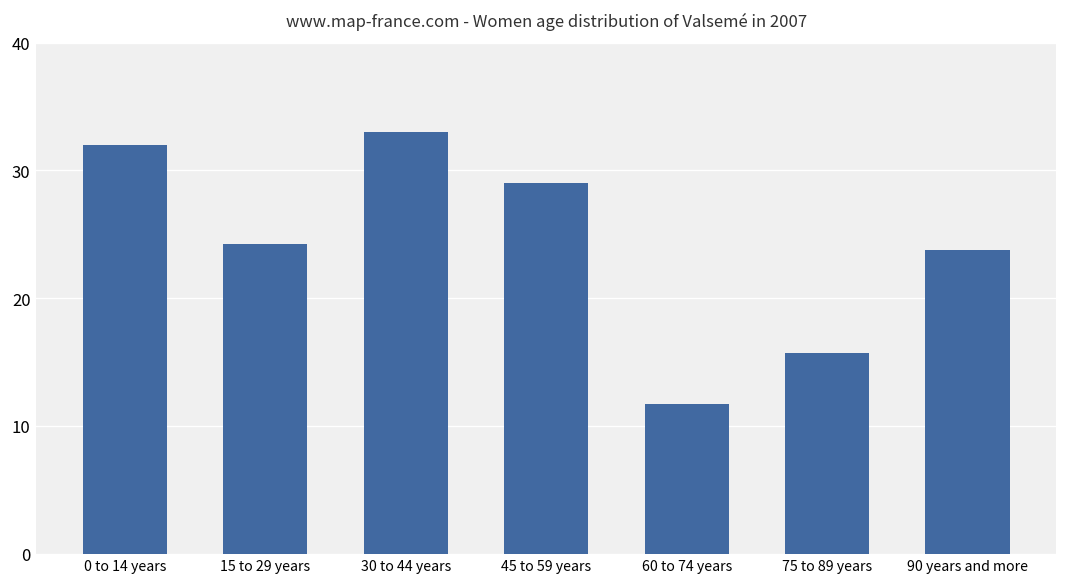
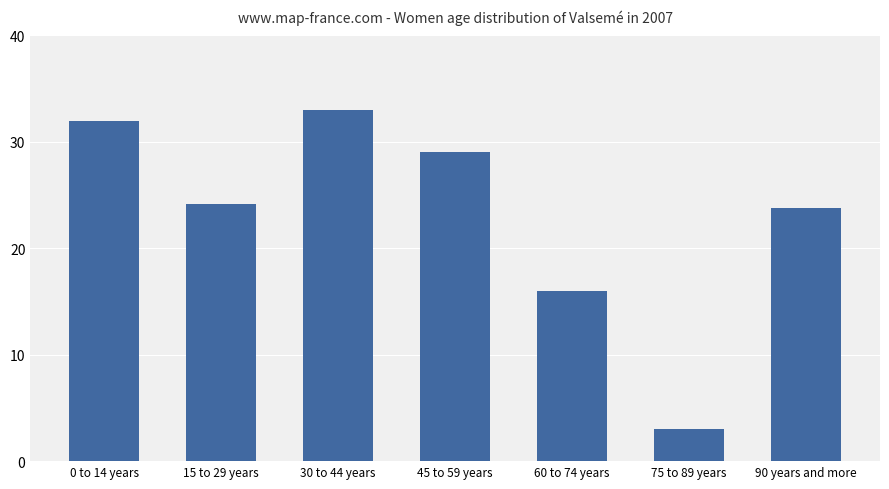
60 to 74 years: 11.7 -> 16.0
75 to 89 years: 15.7 -> 3.0
